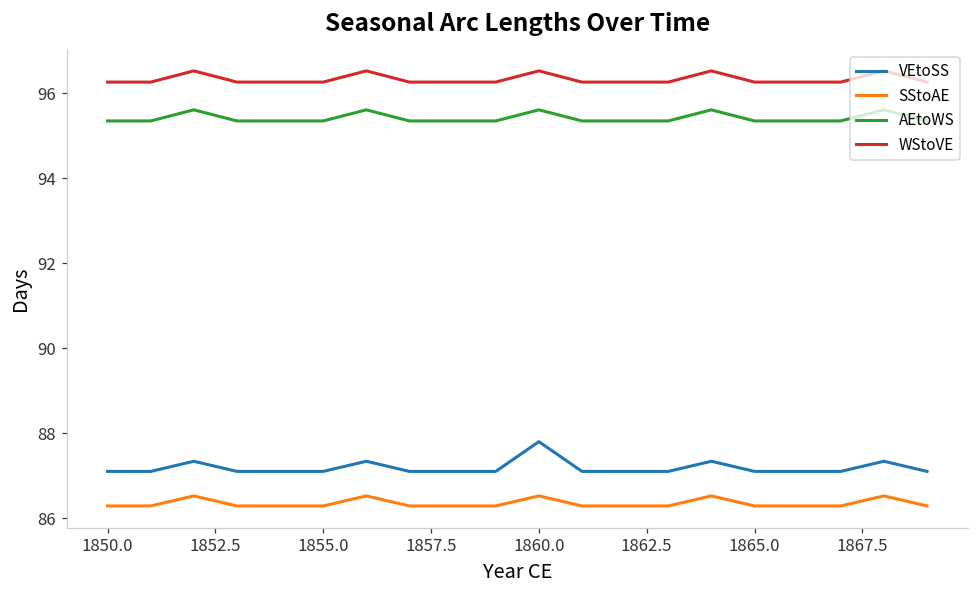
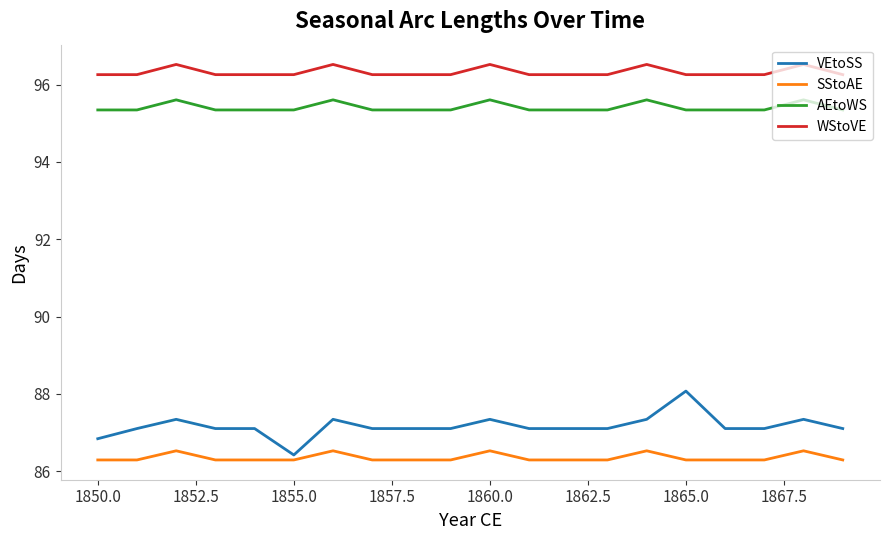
VEtoSS, 1850.0: 87.1 -> 86.8
VEtoSS, 1855.0: 87.1 -> 86.4
VEtoSS, 1860.0: 87.8 -> 87.3
VEtoSS, 1865.0: 87.1 -> 88.1
